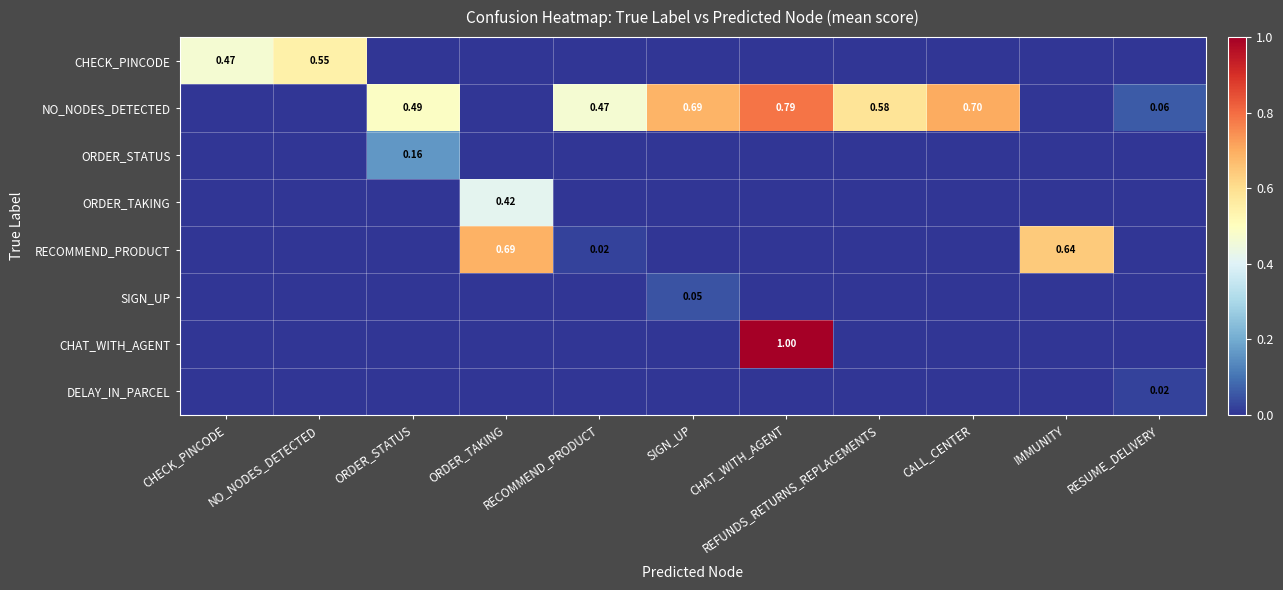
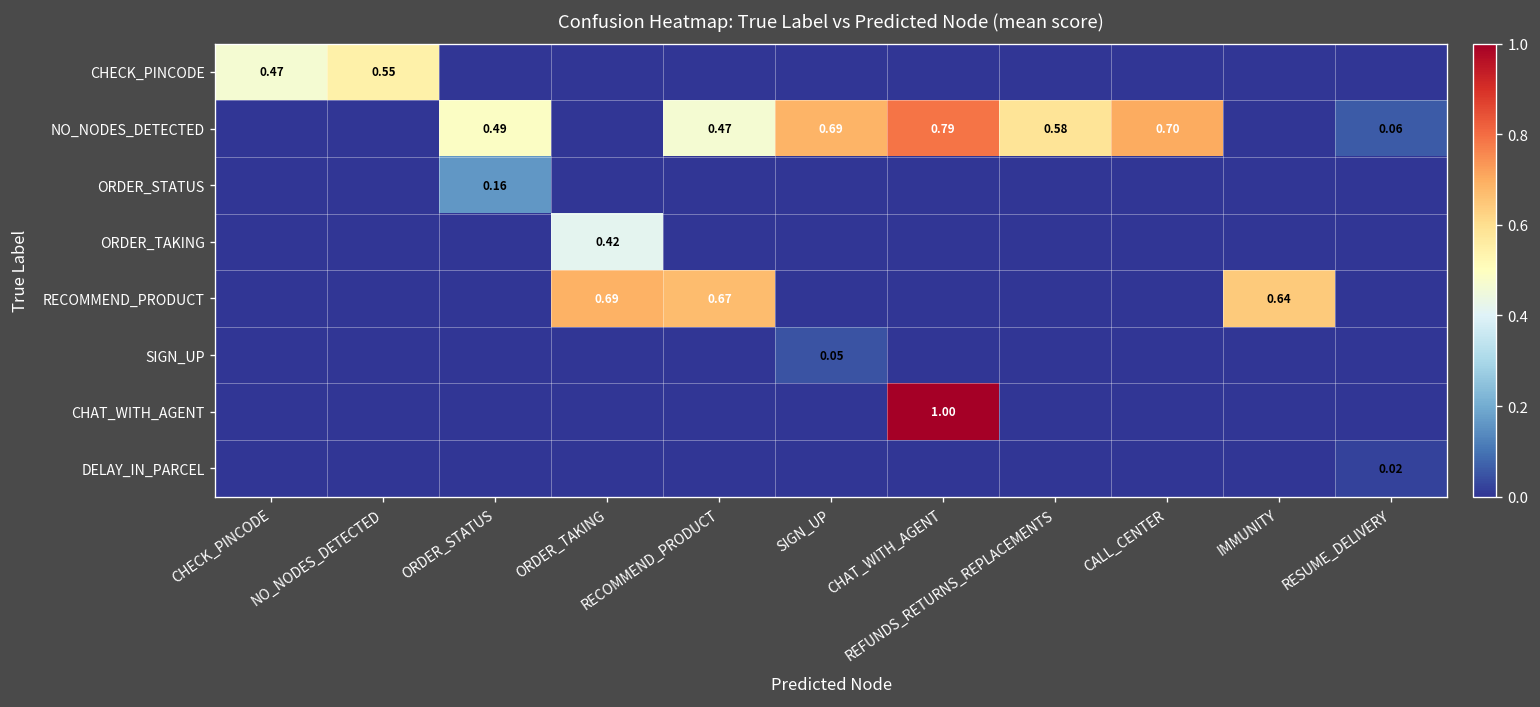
RECOMMEND_PRODUCT, RECOMMEND_PRODUCT: 0.02 -> 0.67
